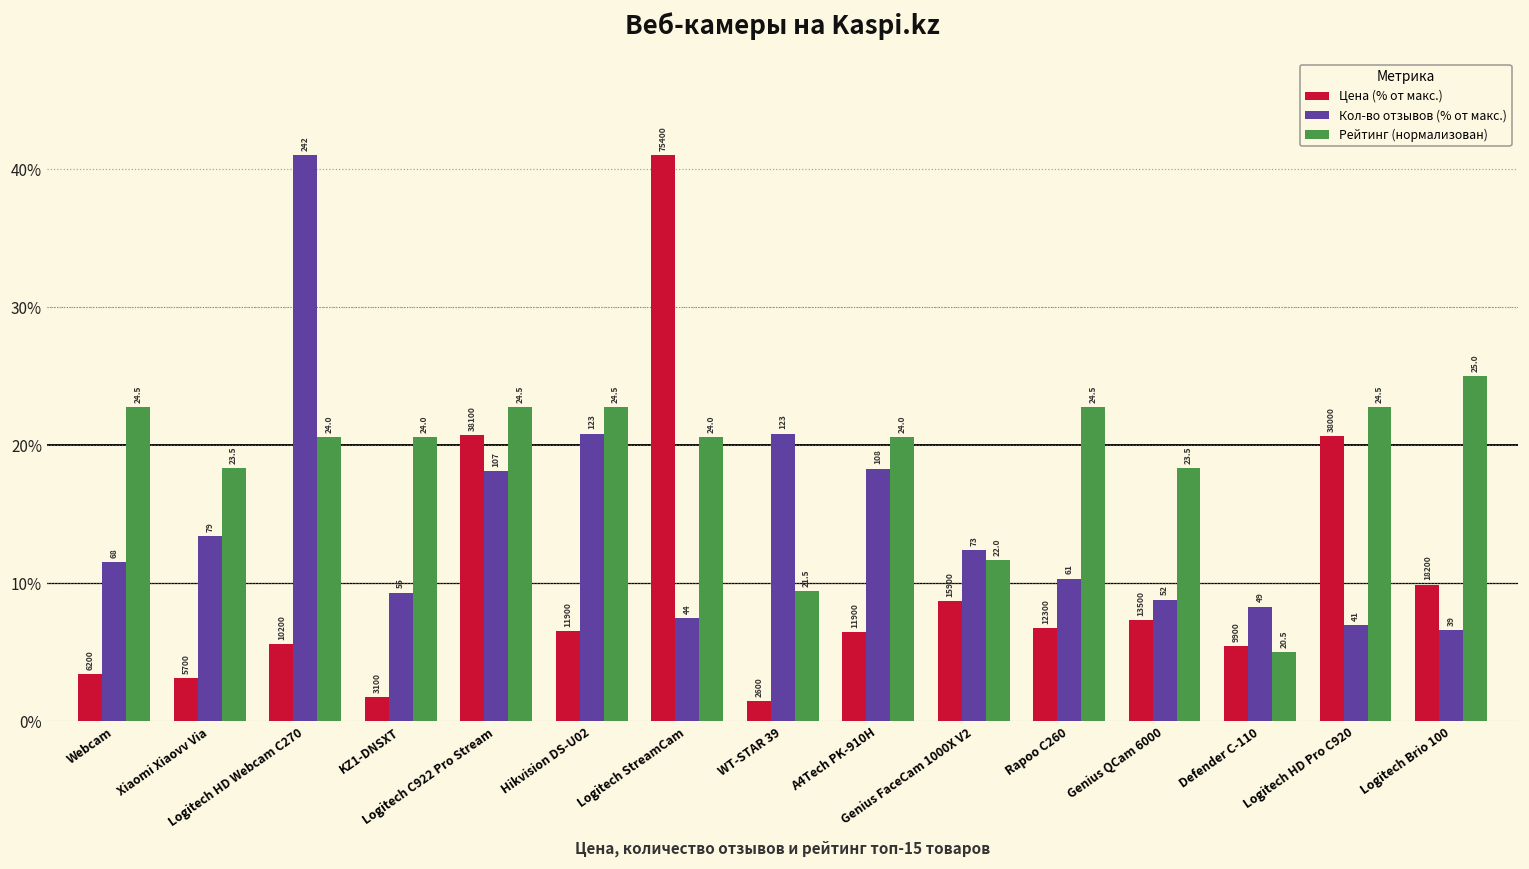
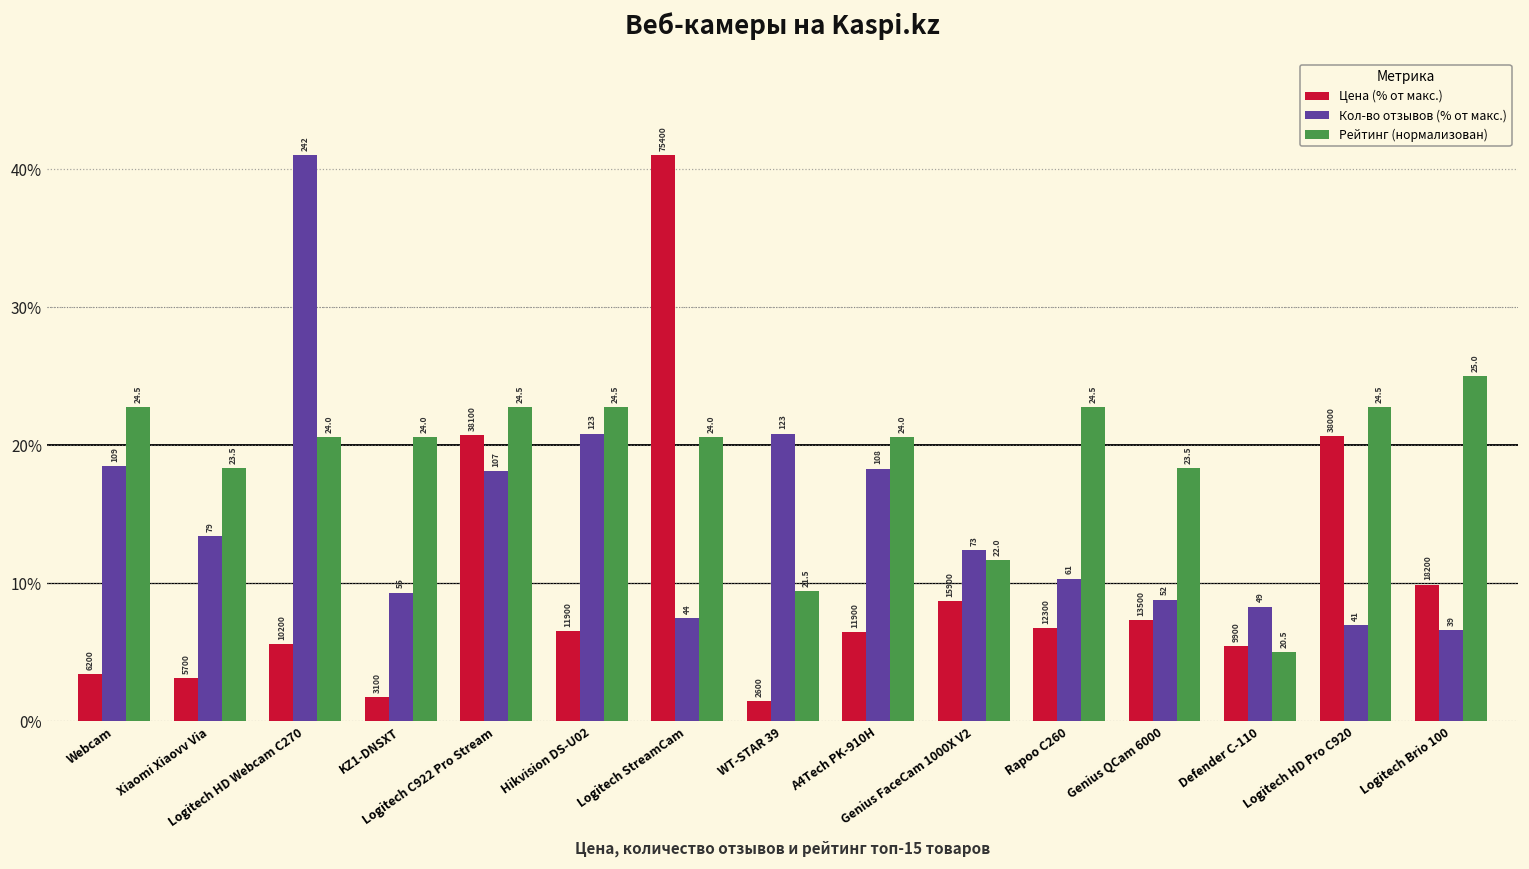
Кол-во отзывов (% от макс.), Webcam: 68 -> 109
